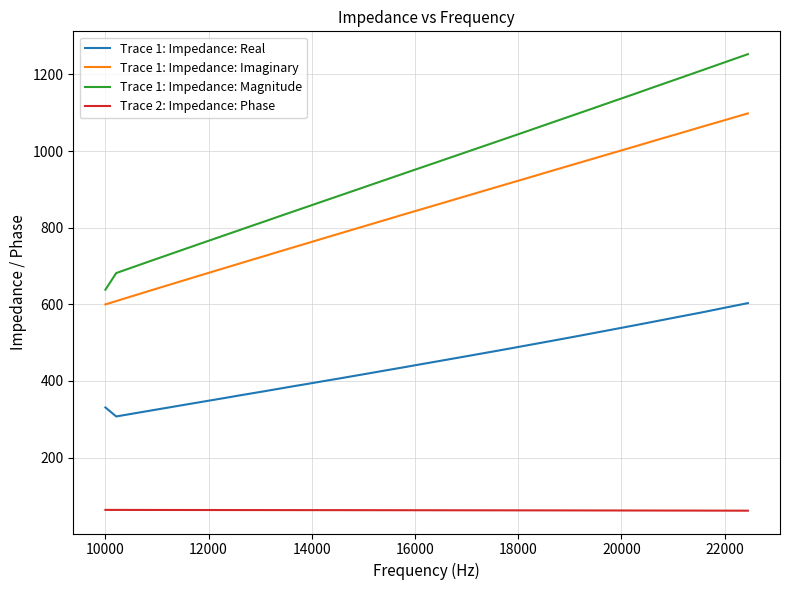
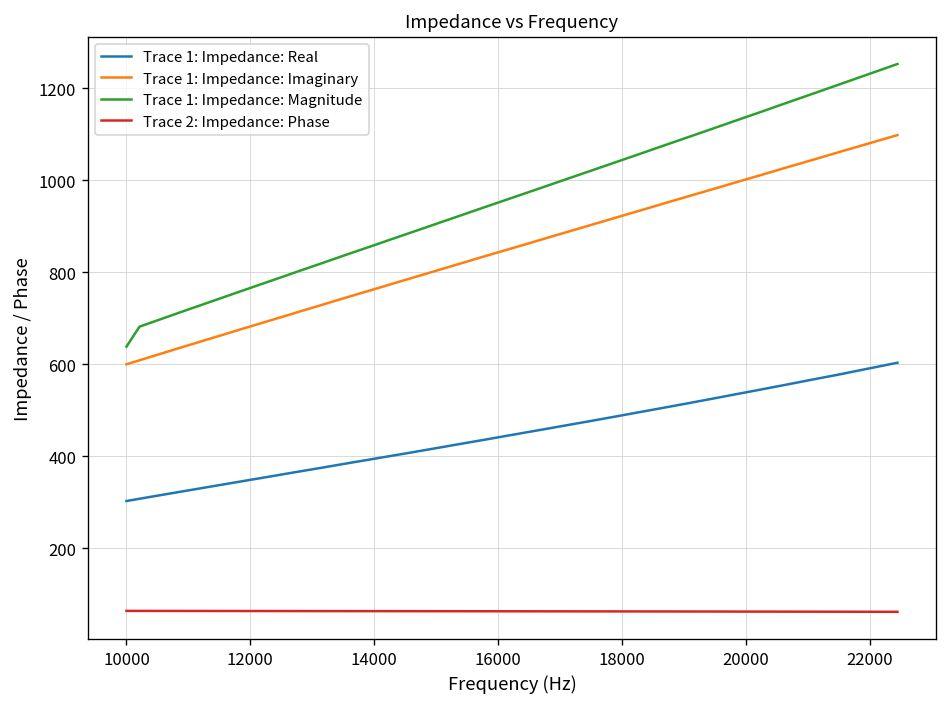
Trace 1: Impedance: Real, 10000: 330 -> 300
